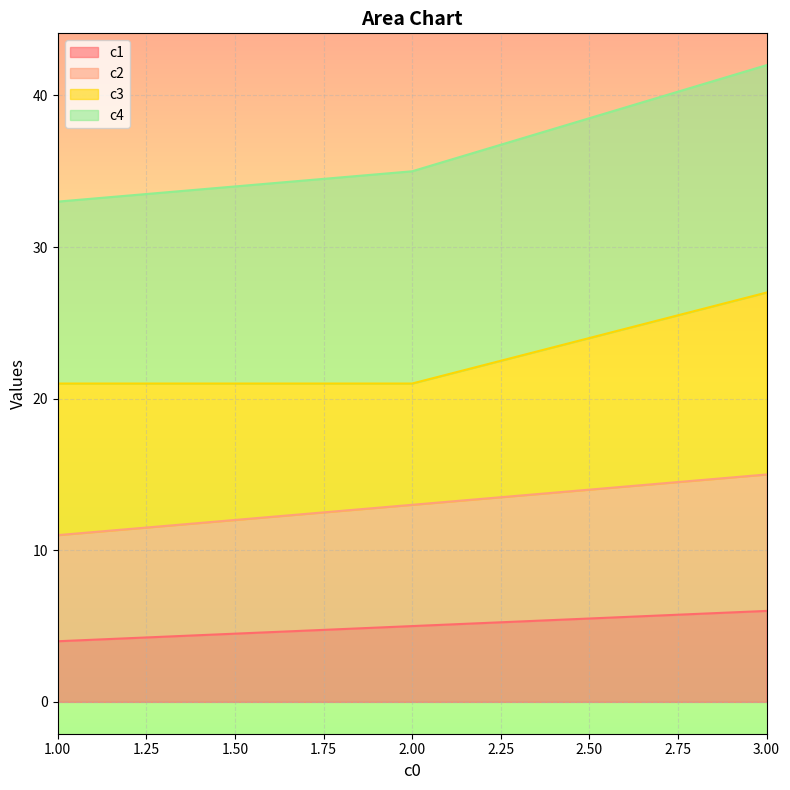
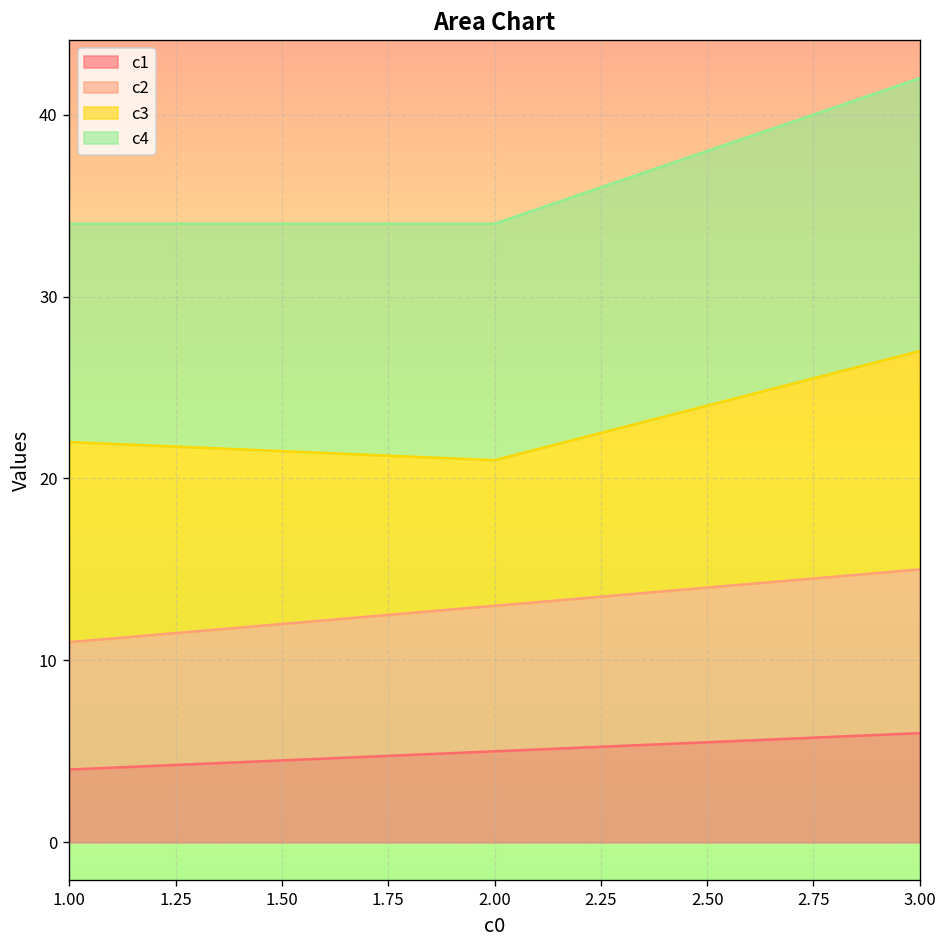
c3, 1.00: 10 -> 11
c4, 2.00: 14 -> 13
